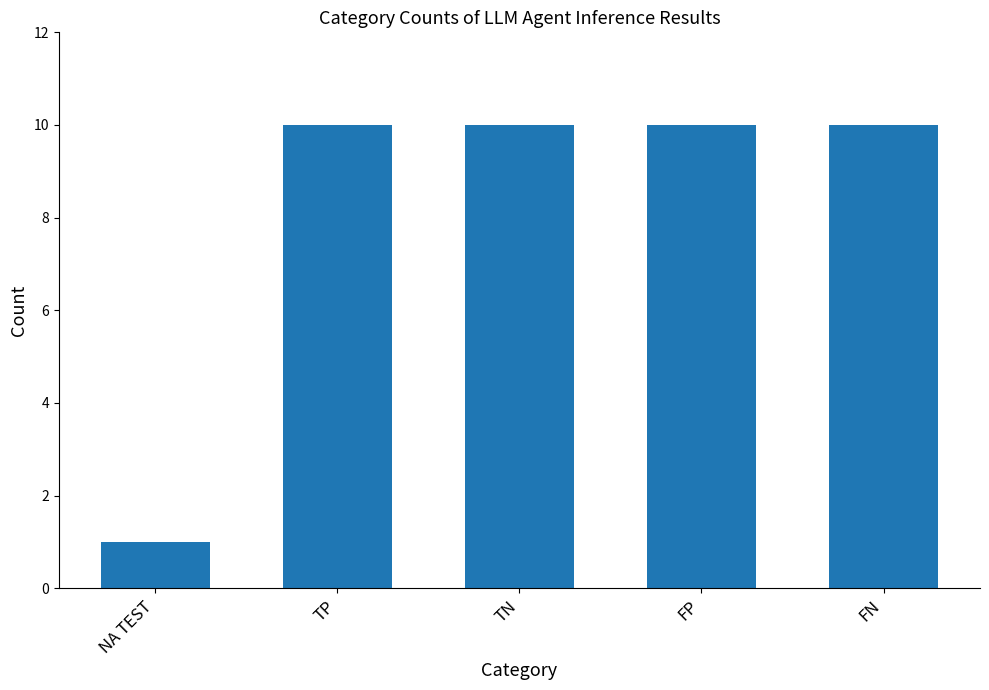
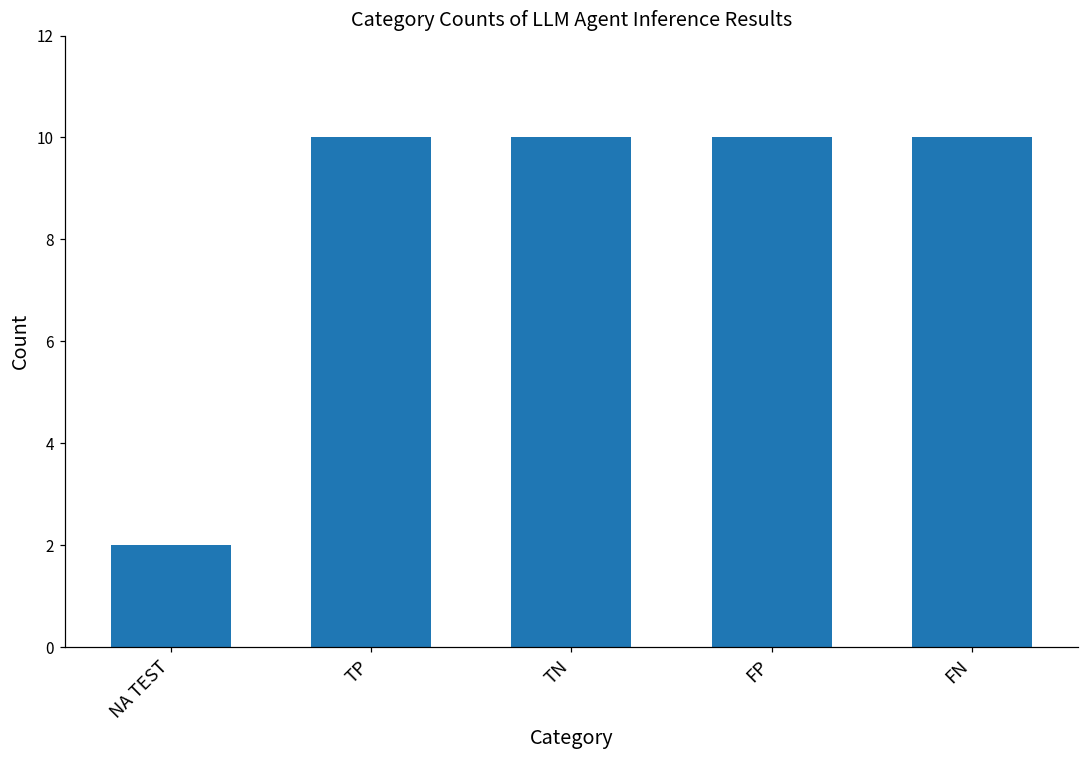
NA TEST: 1 -> 2
